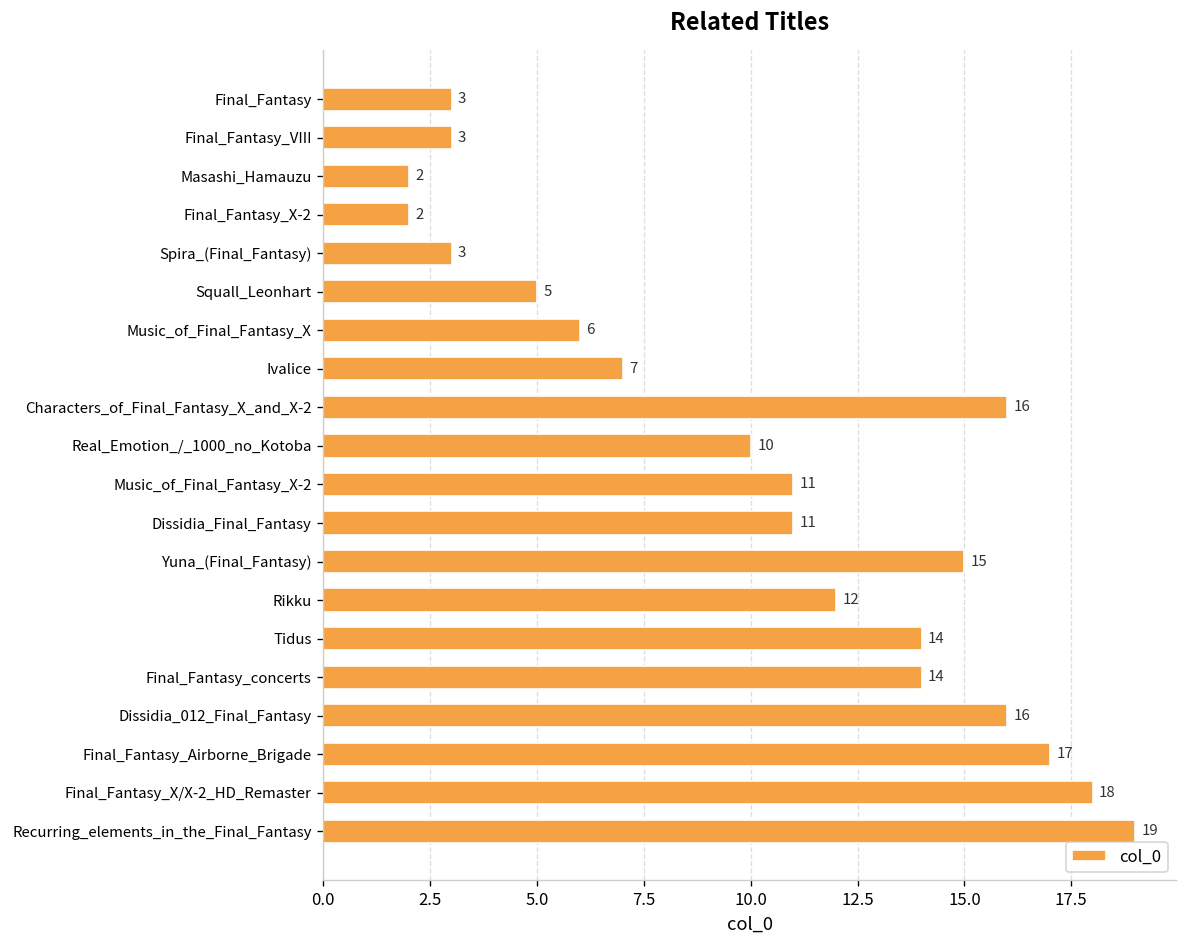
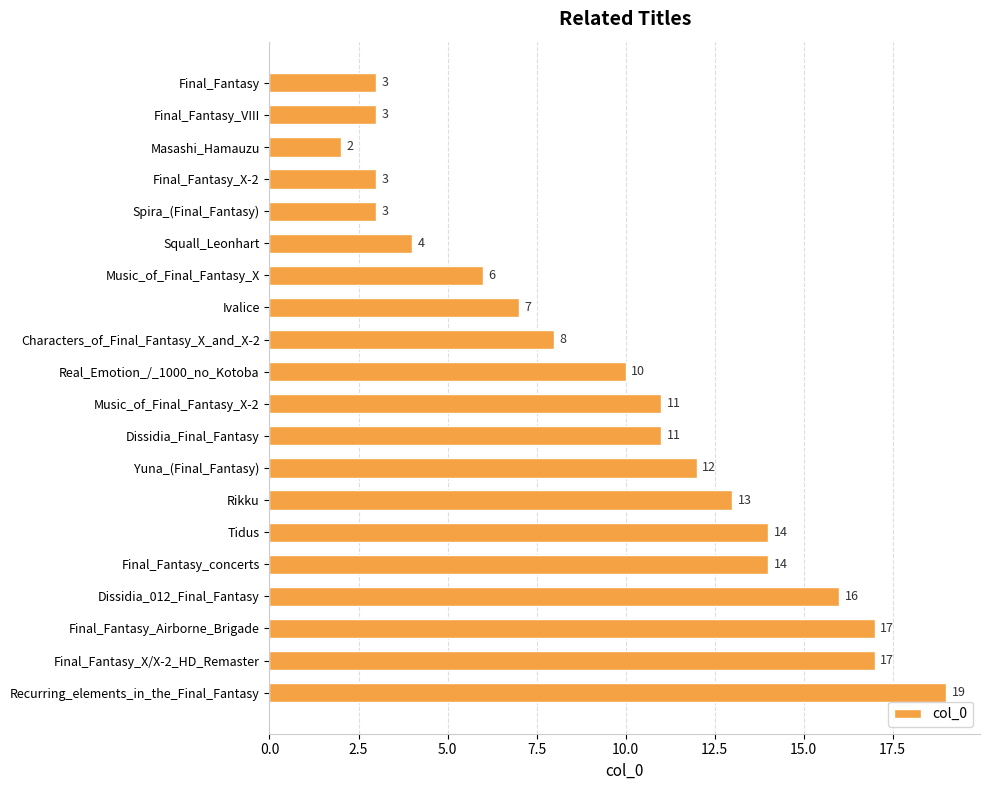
Final_Fantasy_X-2: 2 -> 3
Squall_Leonhart: 5 -> 4
Characters_of_Final_Fantasy_X_and_X-2: 16 -> 8
Yuna_(Final_Fantasy): 15 -> 12
Rikku: 12 -> 13
Final_Fantasy_X/X-2_HD_Remaster: 18 -> 17
